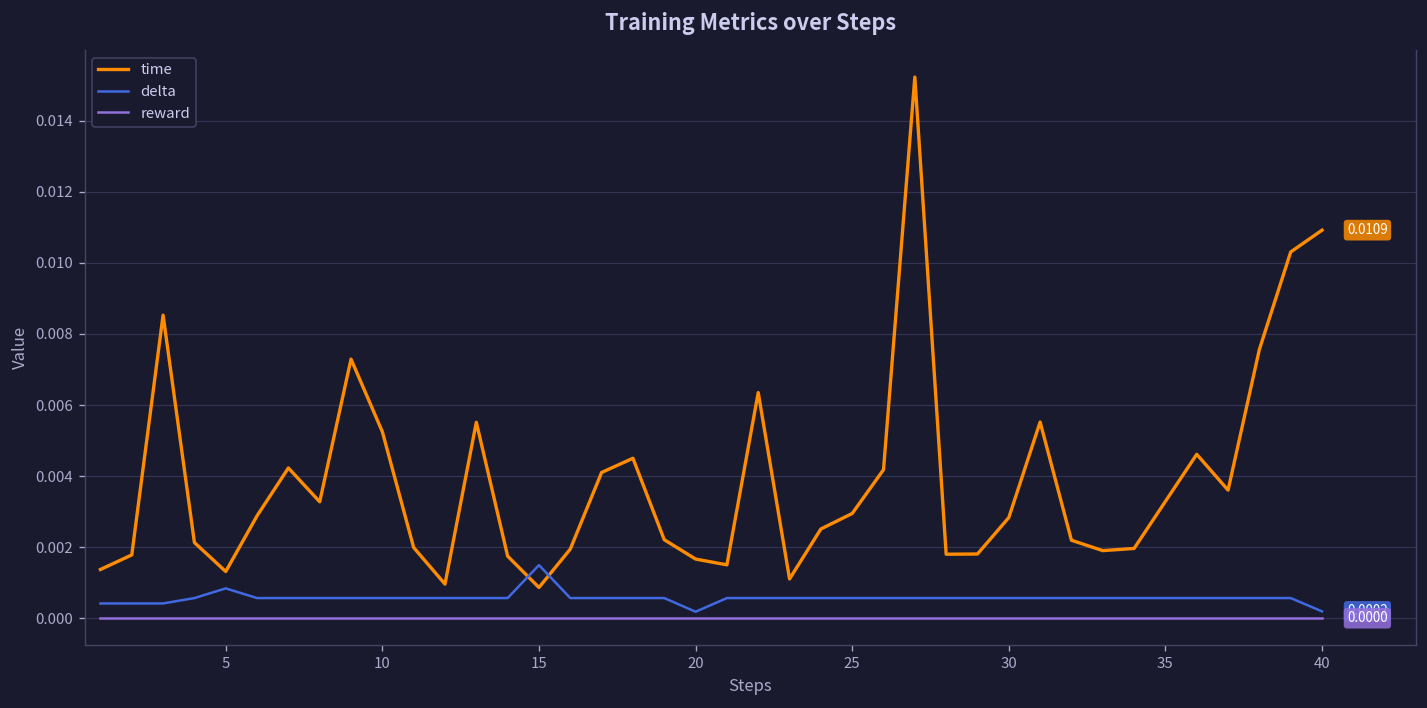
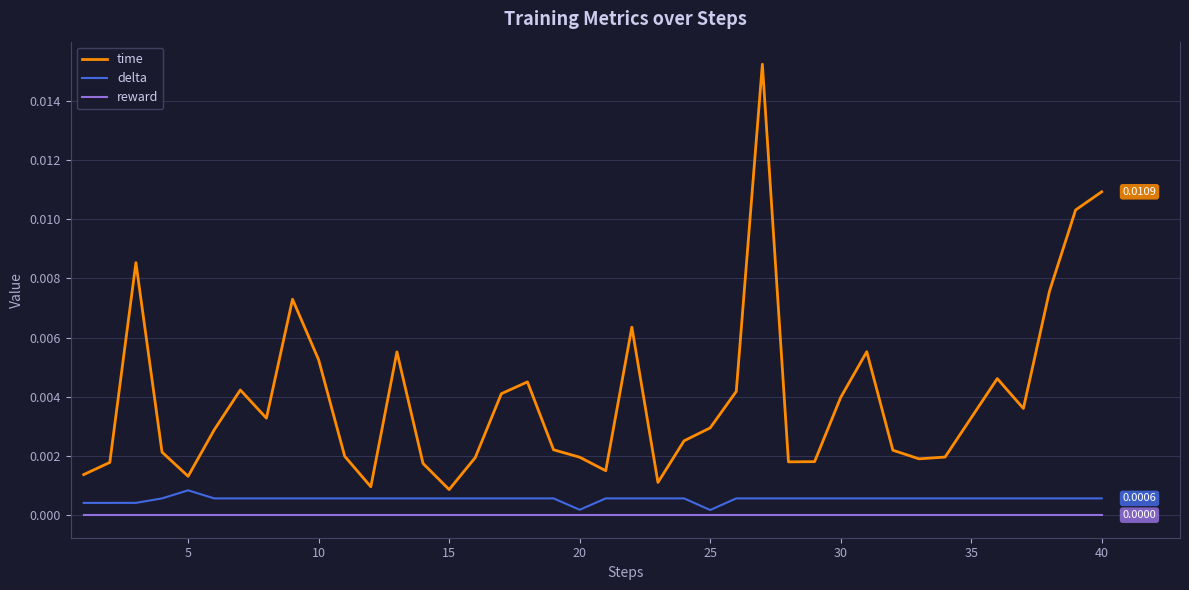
delta, 15: 0.0015 -> 0.0006
time, 20: 0.0017 -> 0.0020
delta, 25: 0.0006 -> 0.0002
time, 30: 0.0028 -> 0.0040
delta, 40: 0.0002 -> 0.0006
